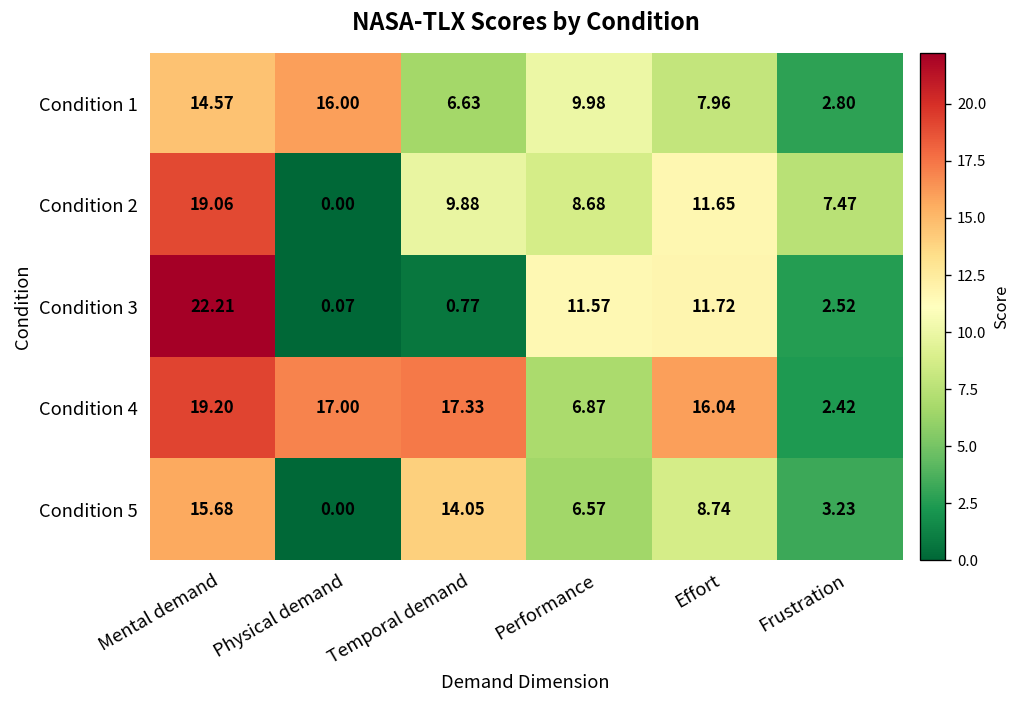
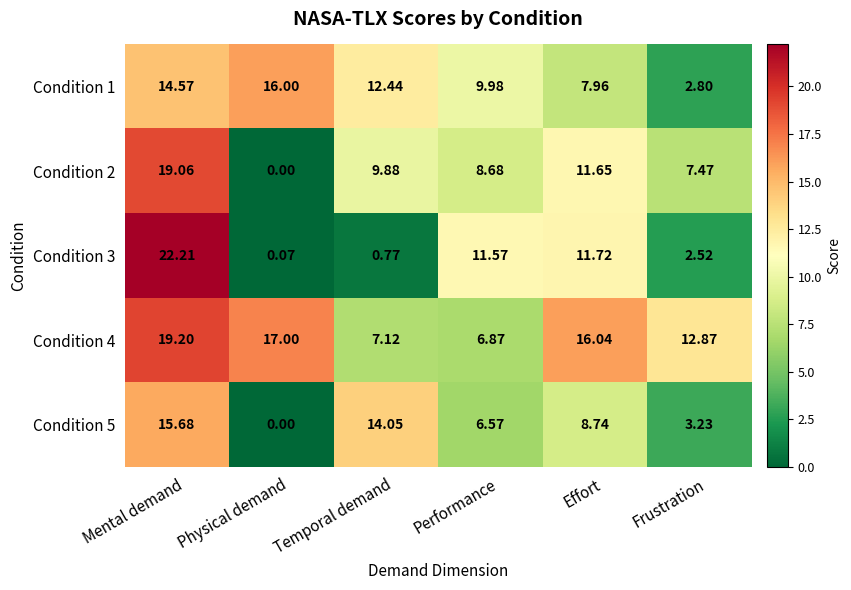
Condition 1, Temporal demand: 6.63 -> 12.44
Condition 4, Temporal demand: 17.33 -> 7.12
Condition 4, Frustration: 2.42 -> 12.87
